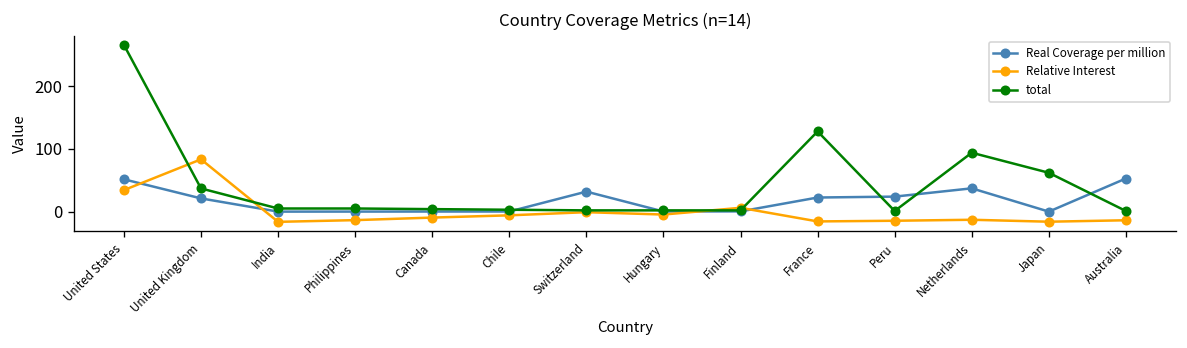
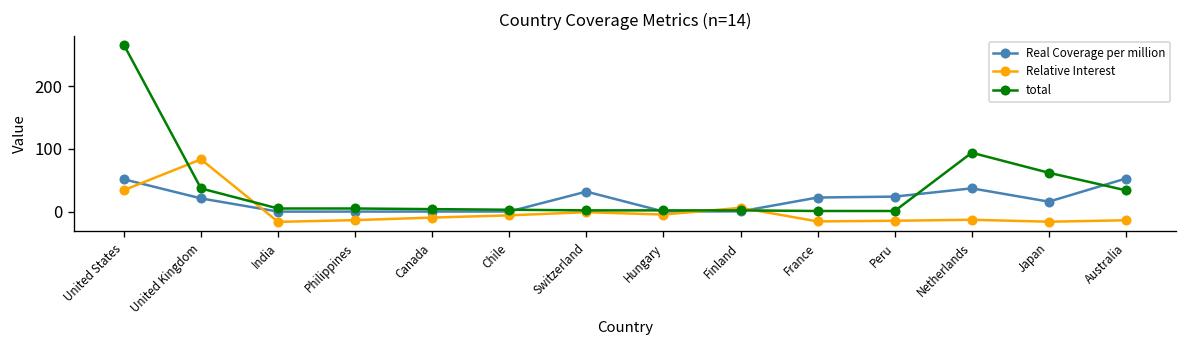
total, France: 130 -> 0
Real Coverage per million, Japan: 0 -> 20
total, Australia: 0 -> 30
